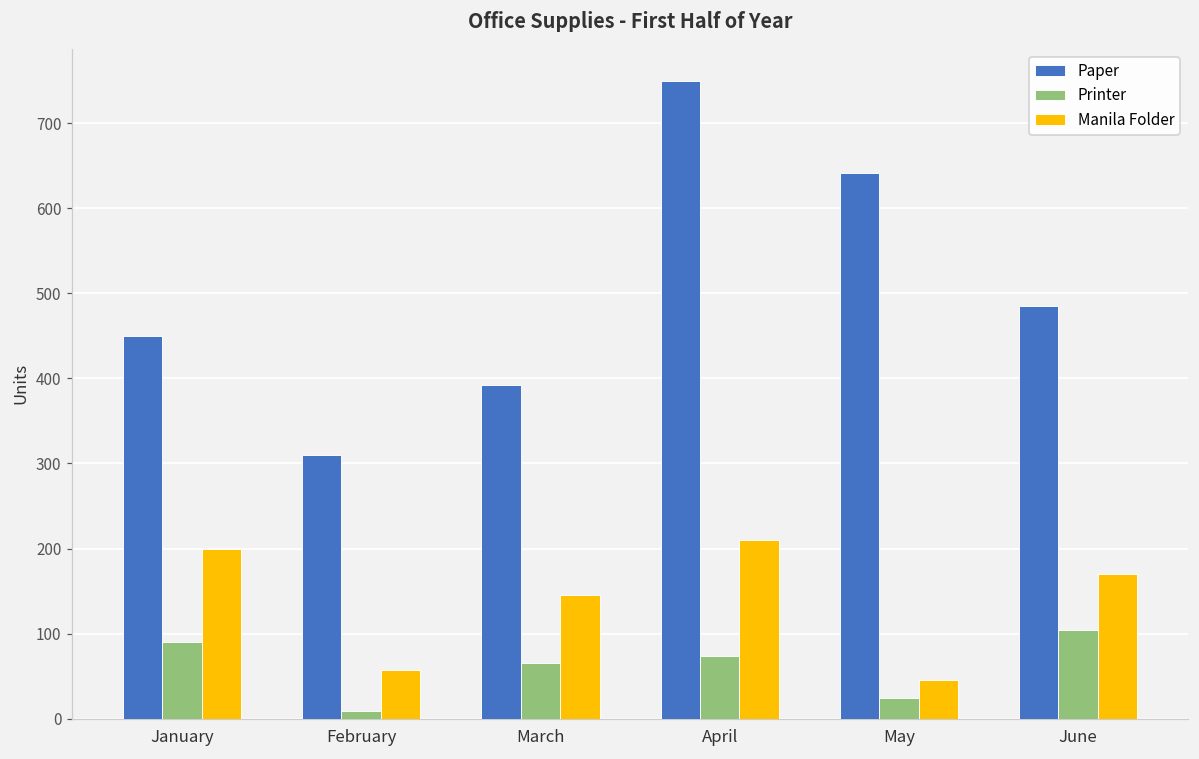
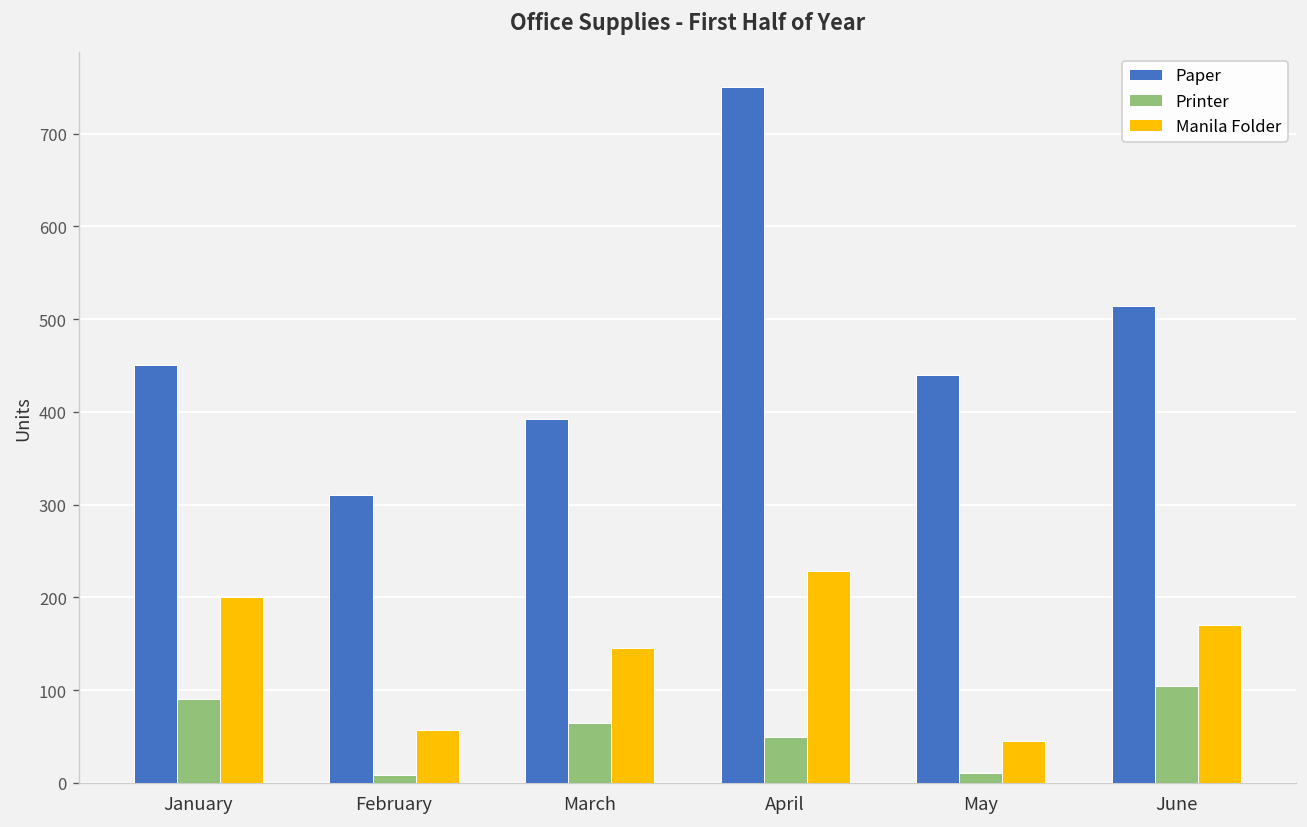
Printer, April: 70 -> 50
Manila Folder, April: 210 -> 230
Paper, May: 640 -> 440
Printer, May: 20 -> 10
Paper, June: 490 -> 510
